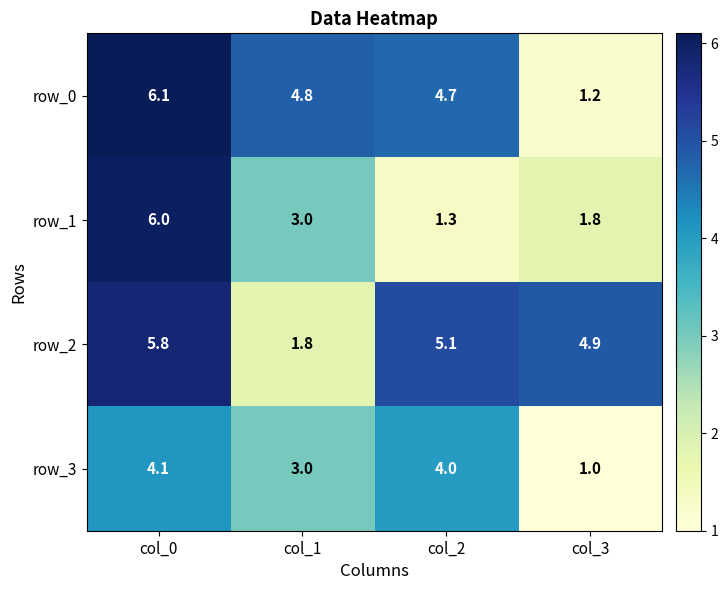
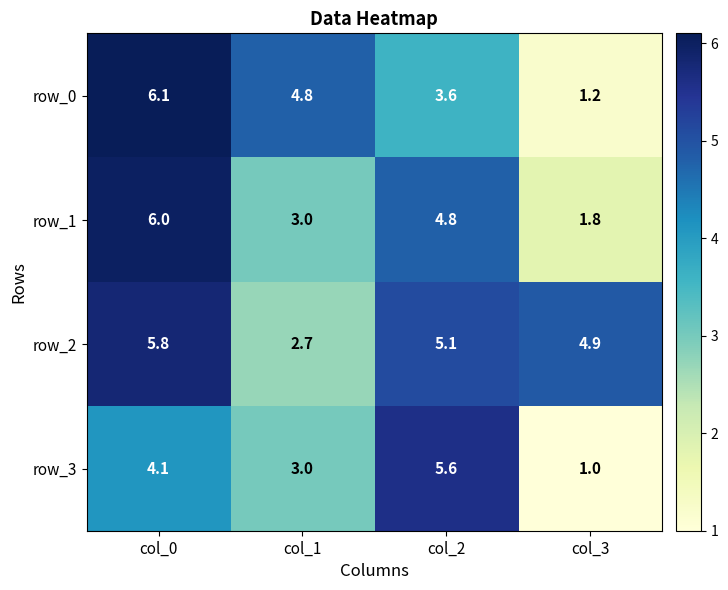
row_0, col_2: 4.7 -> 3.6
row_1, col_2: 1.3 -> 4.8
row_2, col_1: 1.8 -> 2.7
row_3, col_2: 4.0 -> 5.6
